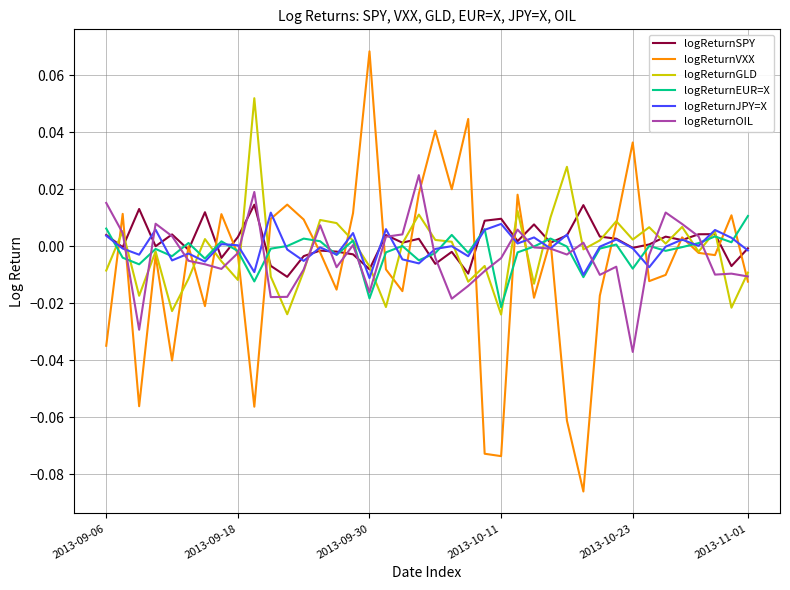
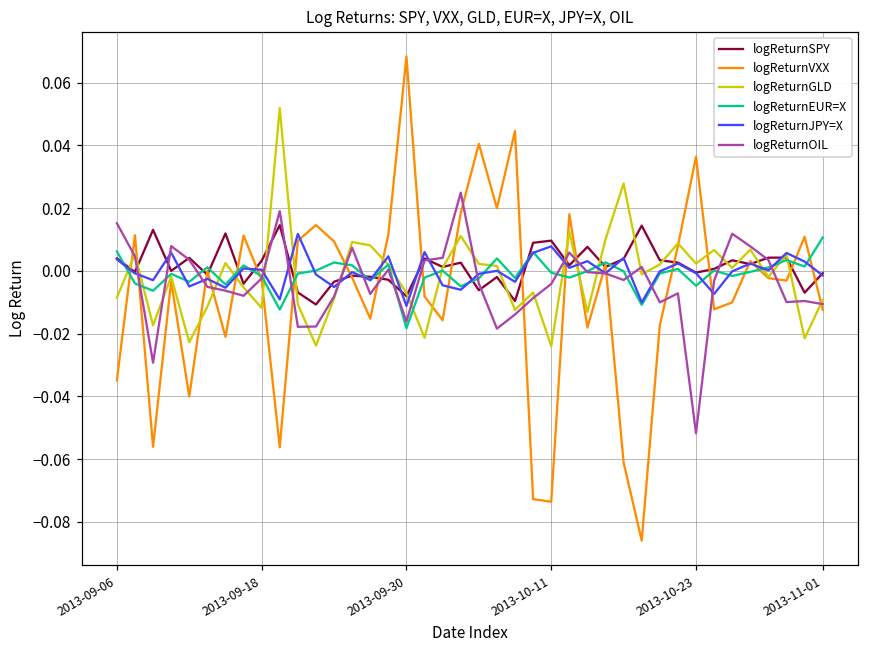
logReturnEUR=X, 2013-10-11: -0.021 -> -0.001
logReturnEUR=X, 2013-10-23: -0.008 -> -0.005
logReturnOIL, 2013-10-23: -0.037 -> -0.052
